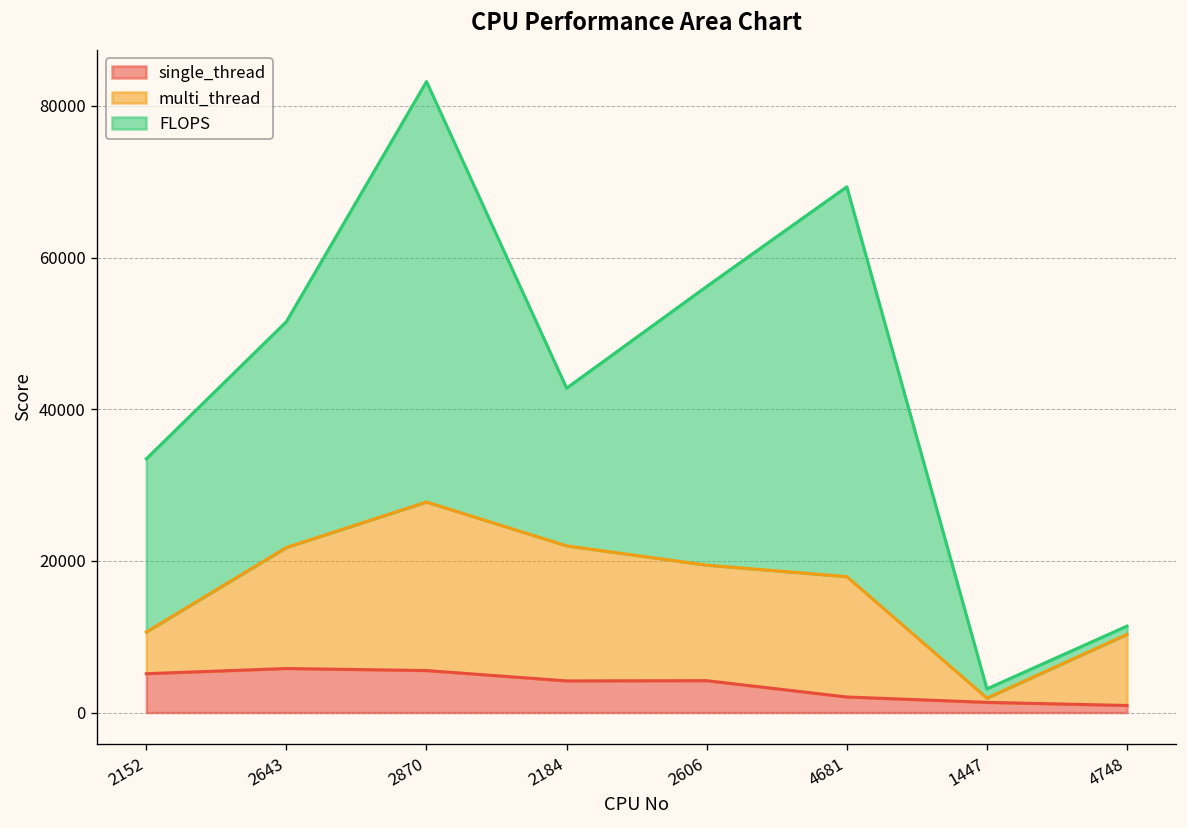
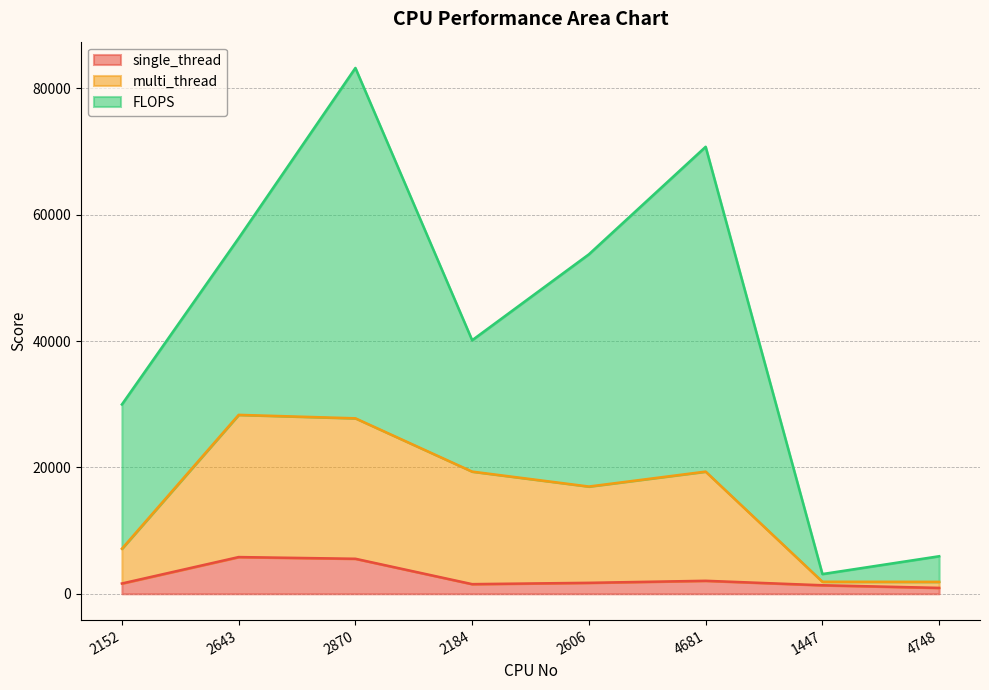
single_thread, 2152: 5000 -> 2000
multi_thread, 2643: 16000 -> 23000
FLOPS, 2643: 30000 -> 28000
single_thread, 2184: 4000 -> 2000
single_thread, 2606: 4000 -> 2000
multi_thread, 4681: 16000 -> 17000
multi_thread, 4748: 9000 -> 1000
FLOPS, 4748: 1000 -> 4000
